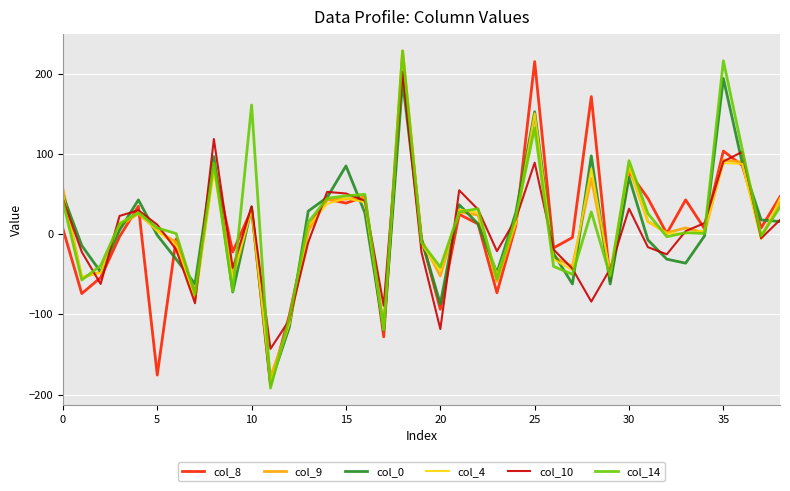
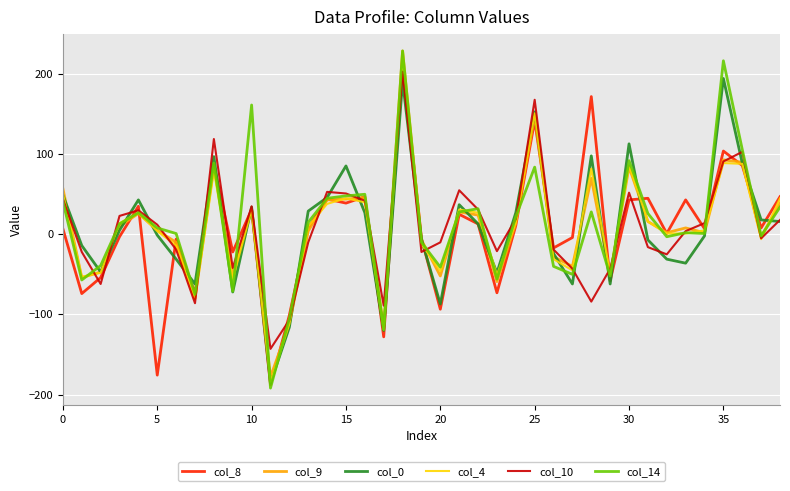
col_10, 20: -120 -> -10
col_8, 25: 220 -> 140
col_10, 25: 90 -> 170
col_14, 25: 130 -> 80
col_8, 30: 80 -> 40
col_0, 30: 70 -> 110
col_10, 30: 30 -> 50
